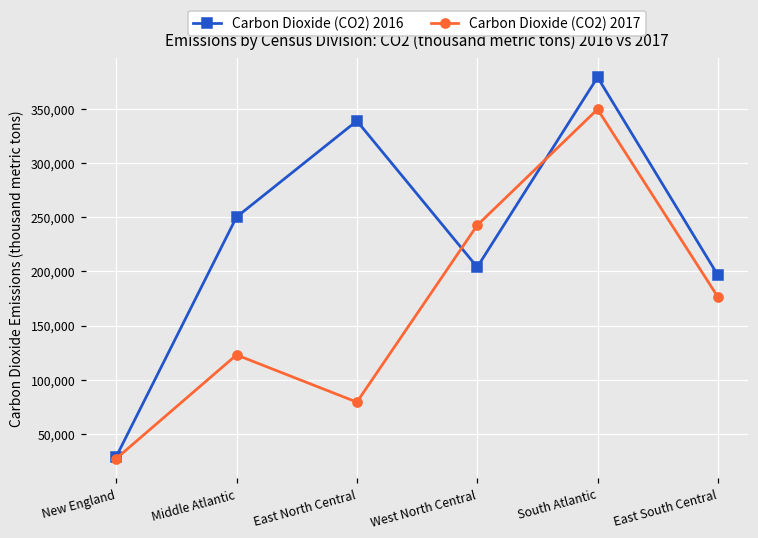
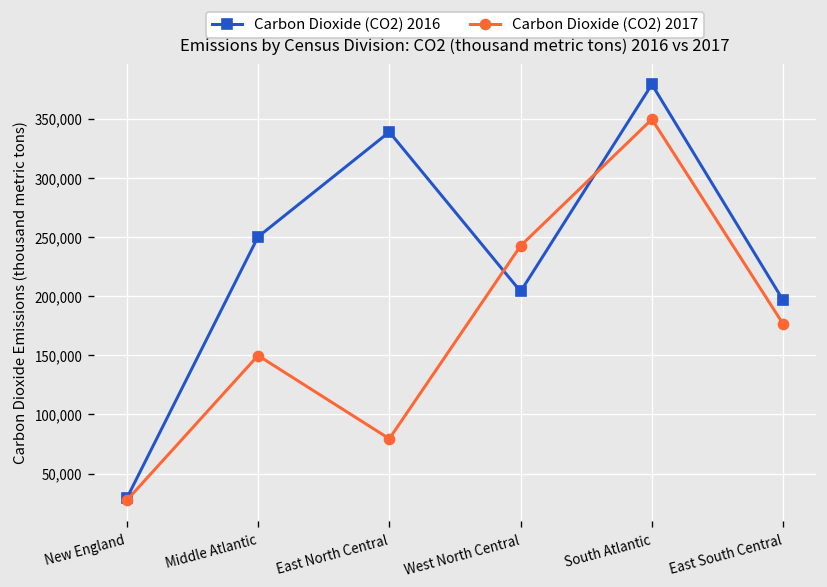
Carbon Dioxide (CO2) 2017, Middle Atlantic: 120,000 -> 150,000
